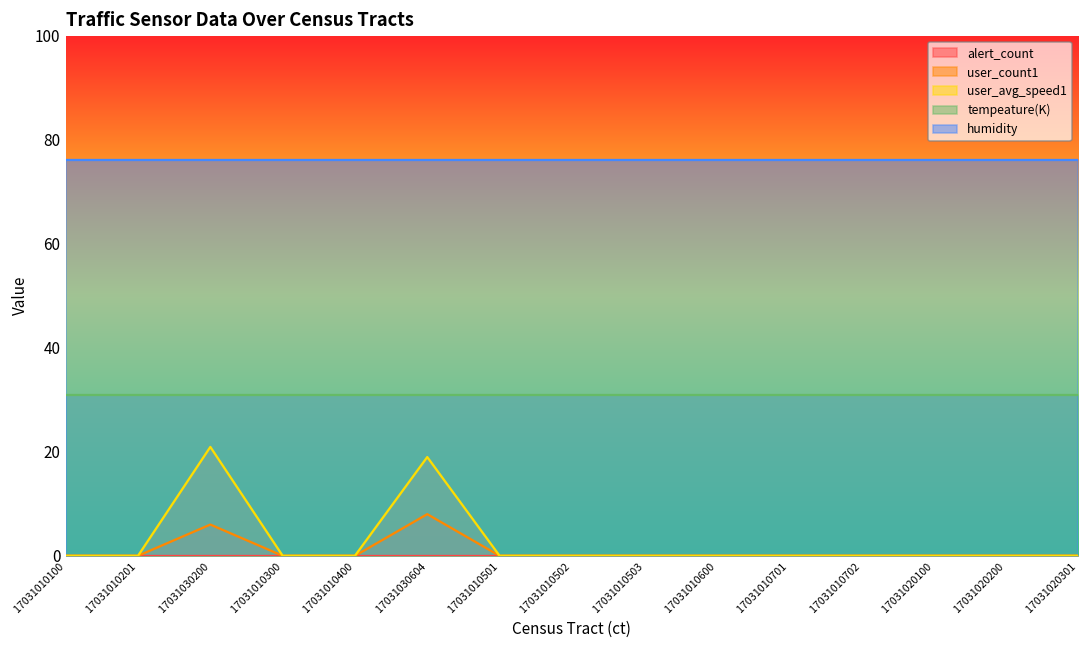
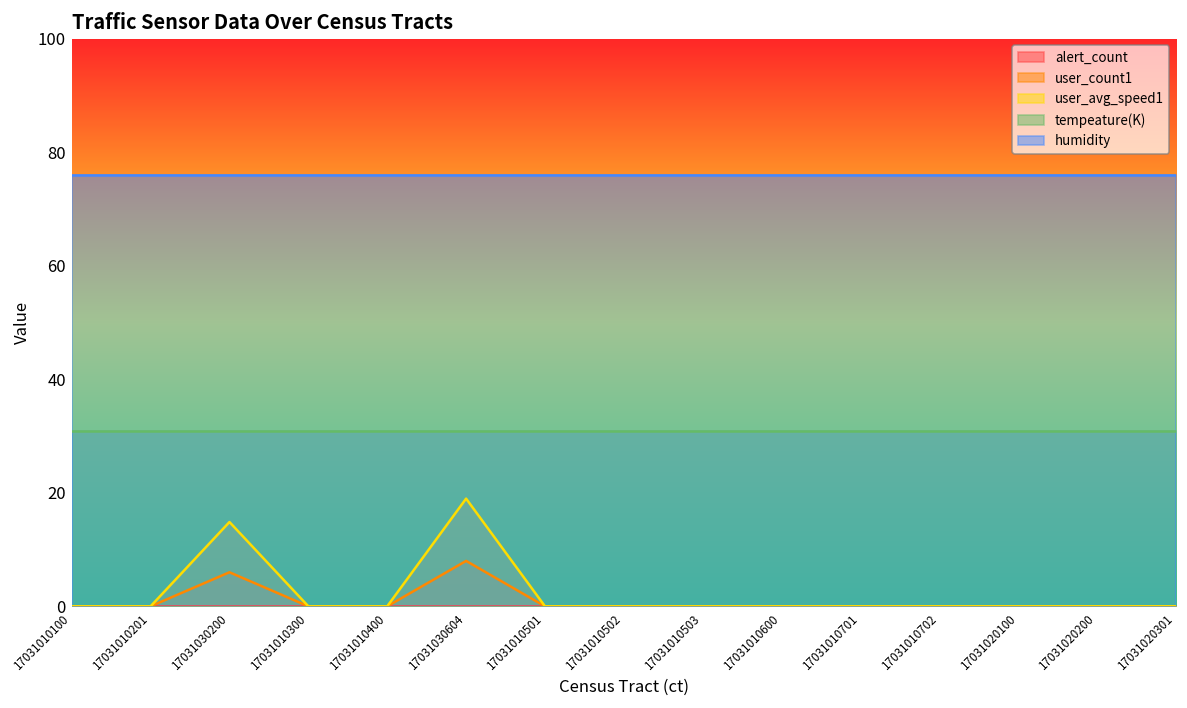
user_avg_speed1, 17031030200: 21 -> 15
